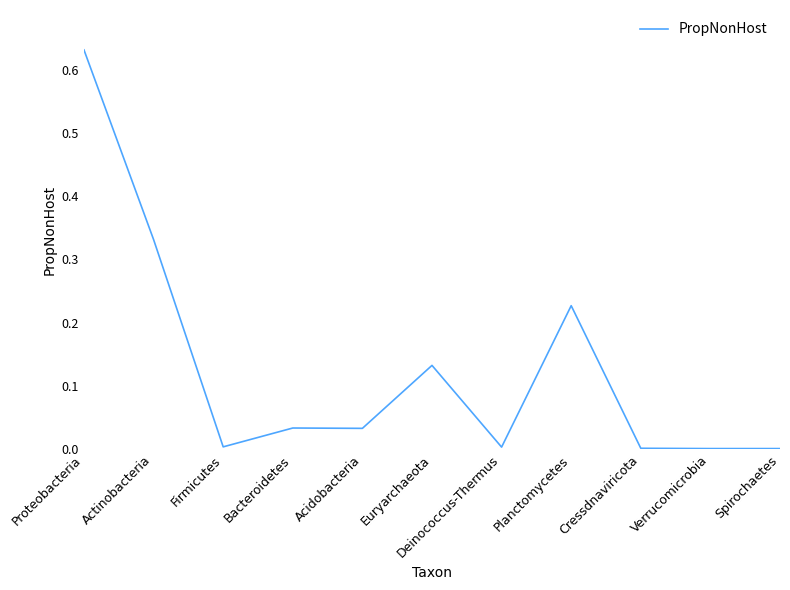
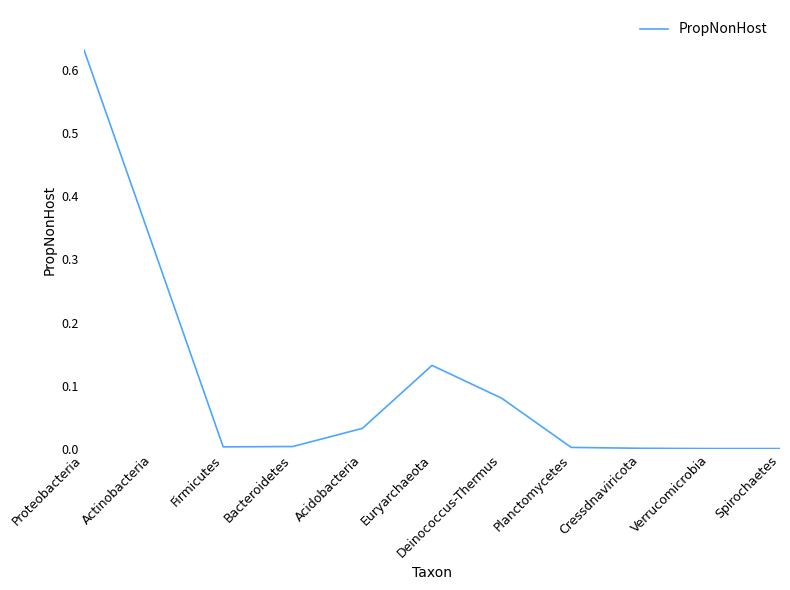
Actinobacteria: 0.33 -> 0.32
Bacteroidetes: 0.03 -> 0.00
Deinococcus-Thermus: 0.00 -> 0.08
Planctomycetes: 0.23 -> 0.00
